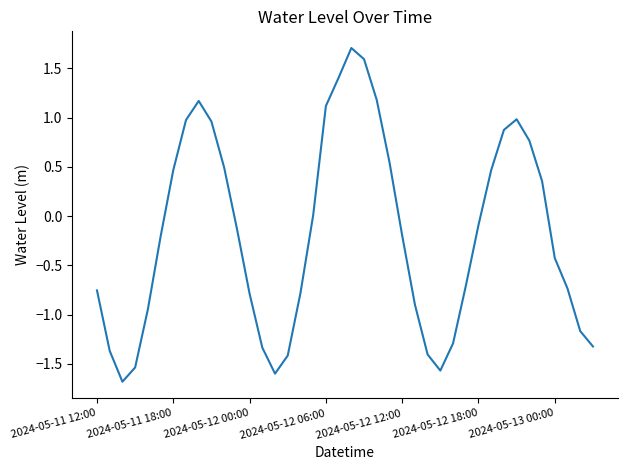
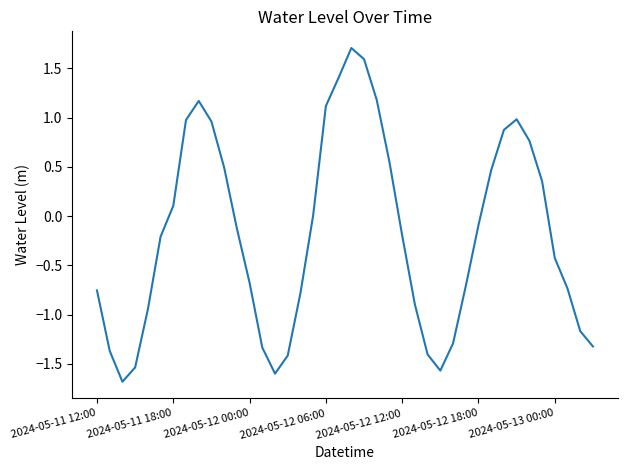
2024-05-11 18:00: 0.5 -> 0.1
2024-05-12 00:00: -0.8 -> -0.7
